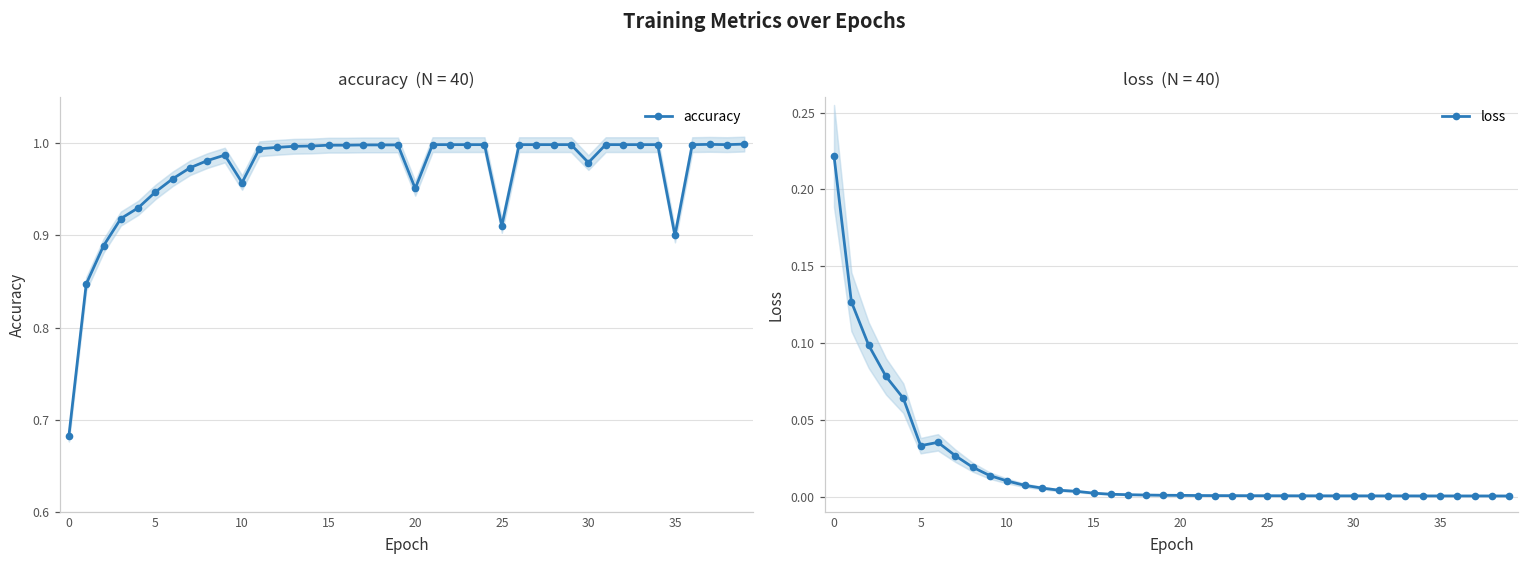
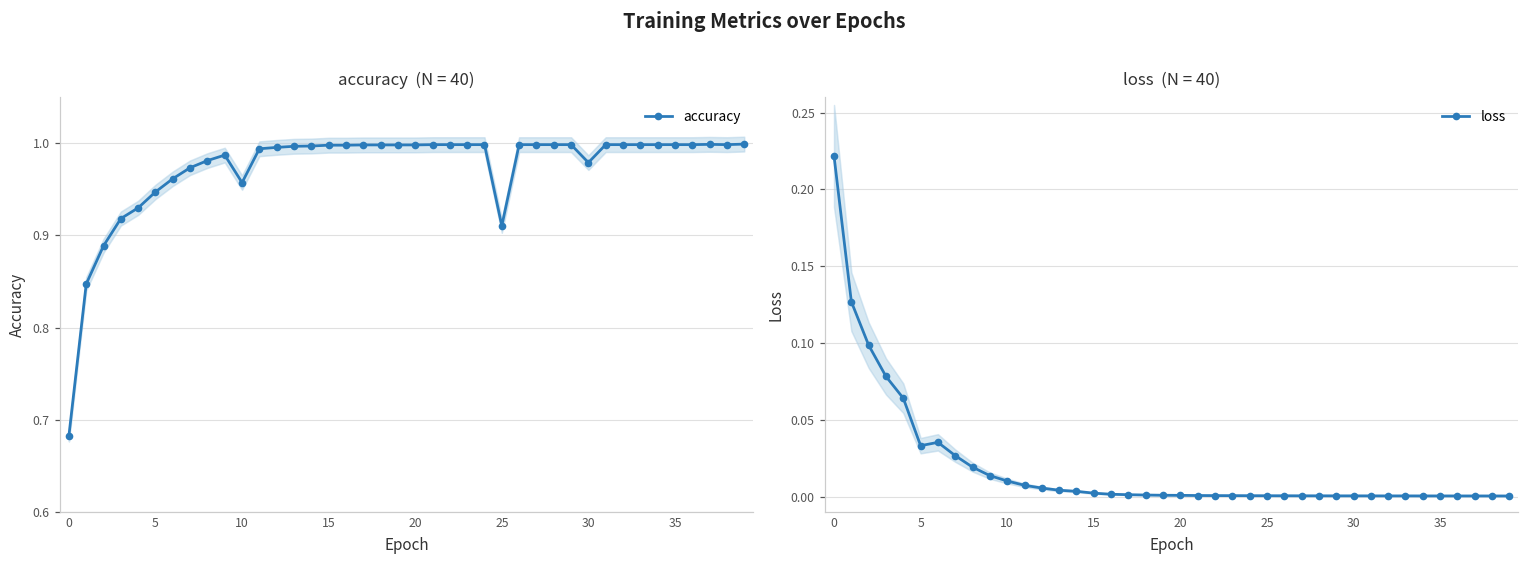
accuracy (N = 40), accuracy, 20: 0.95 -> 1.00
accuracy (N = 40), accuracy, 35: 0.90 -> 1.00
